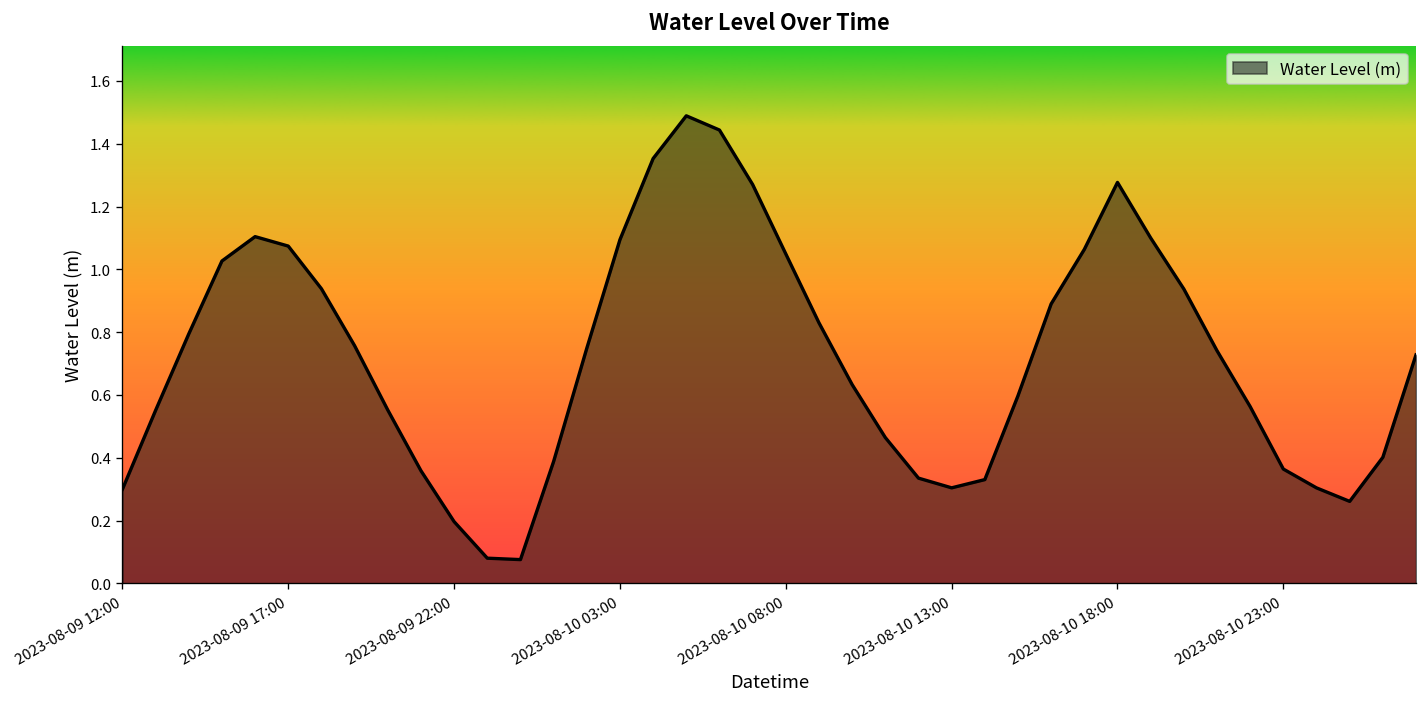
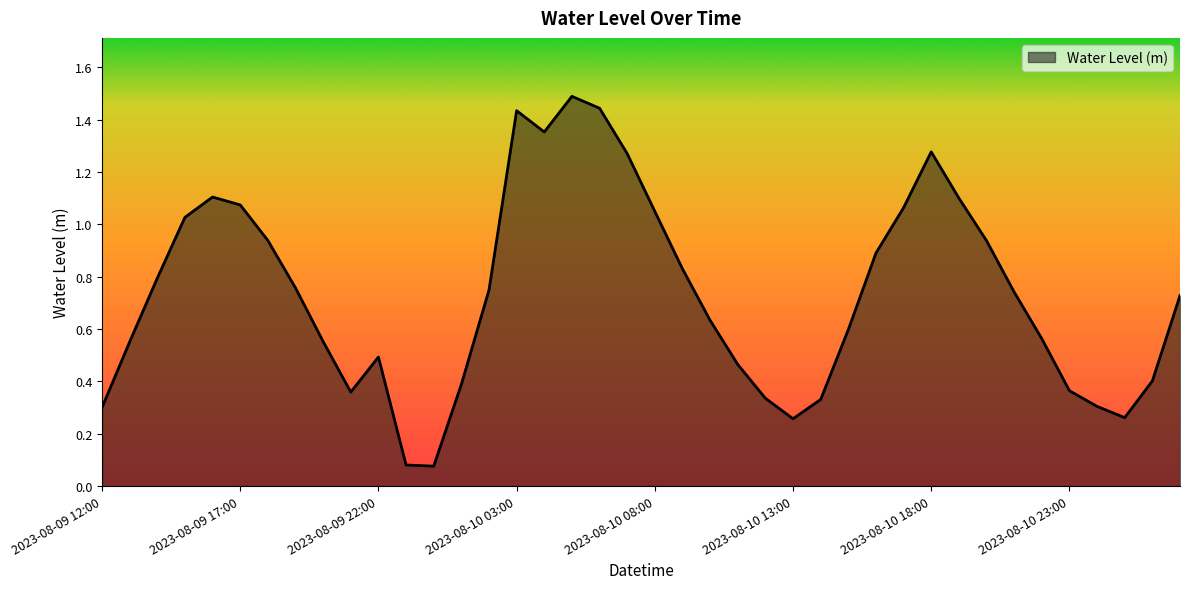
2023-08-09 22:00: 0.20 -> 0.49
2023-08-10 03:00: 1.09 -> 1.43
2023-08-10 13:00: 0.30 -> 0.26
